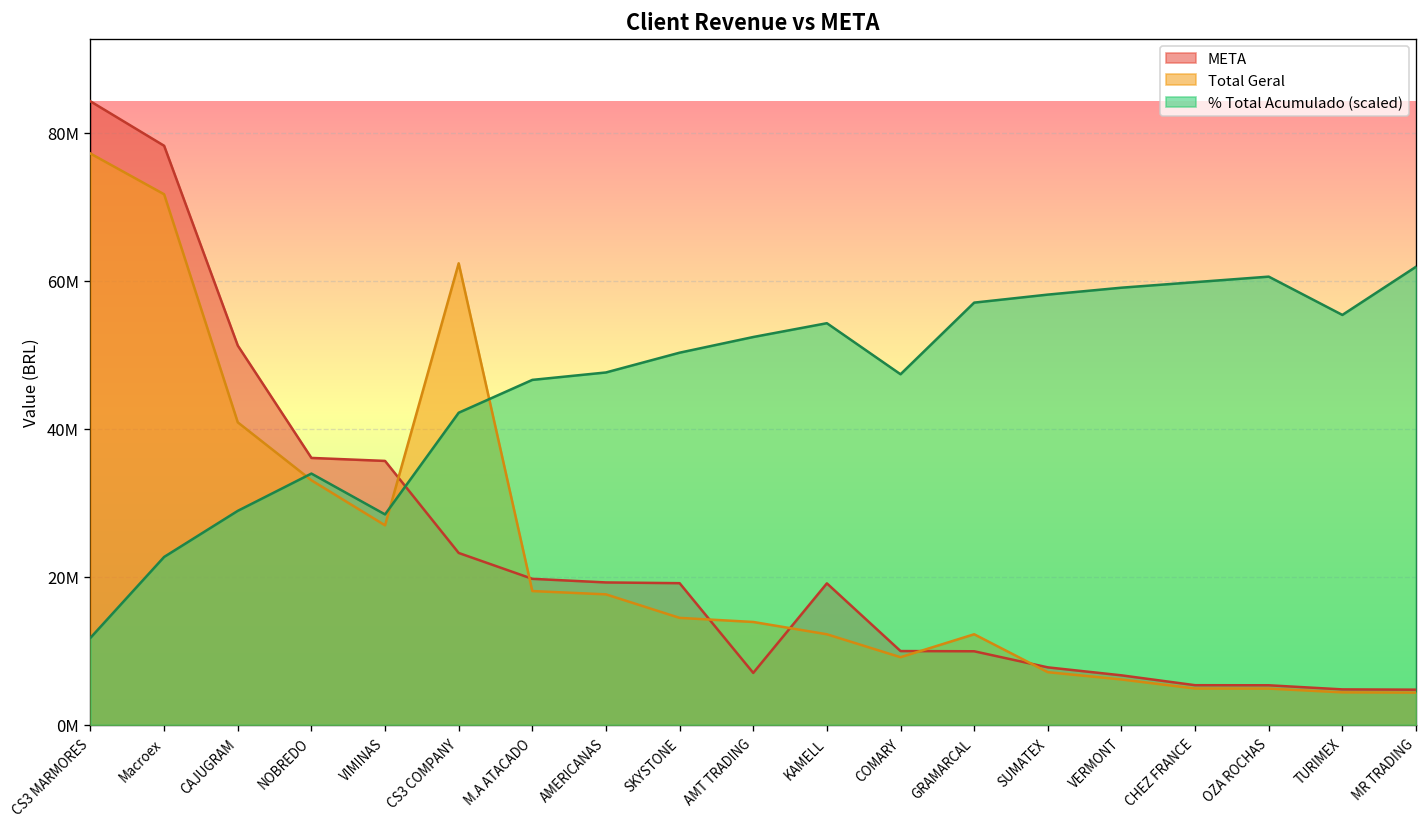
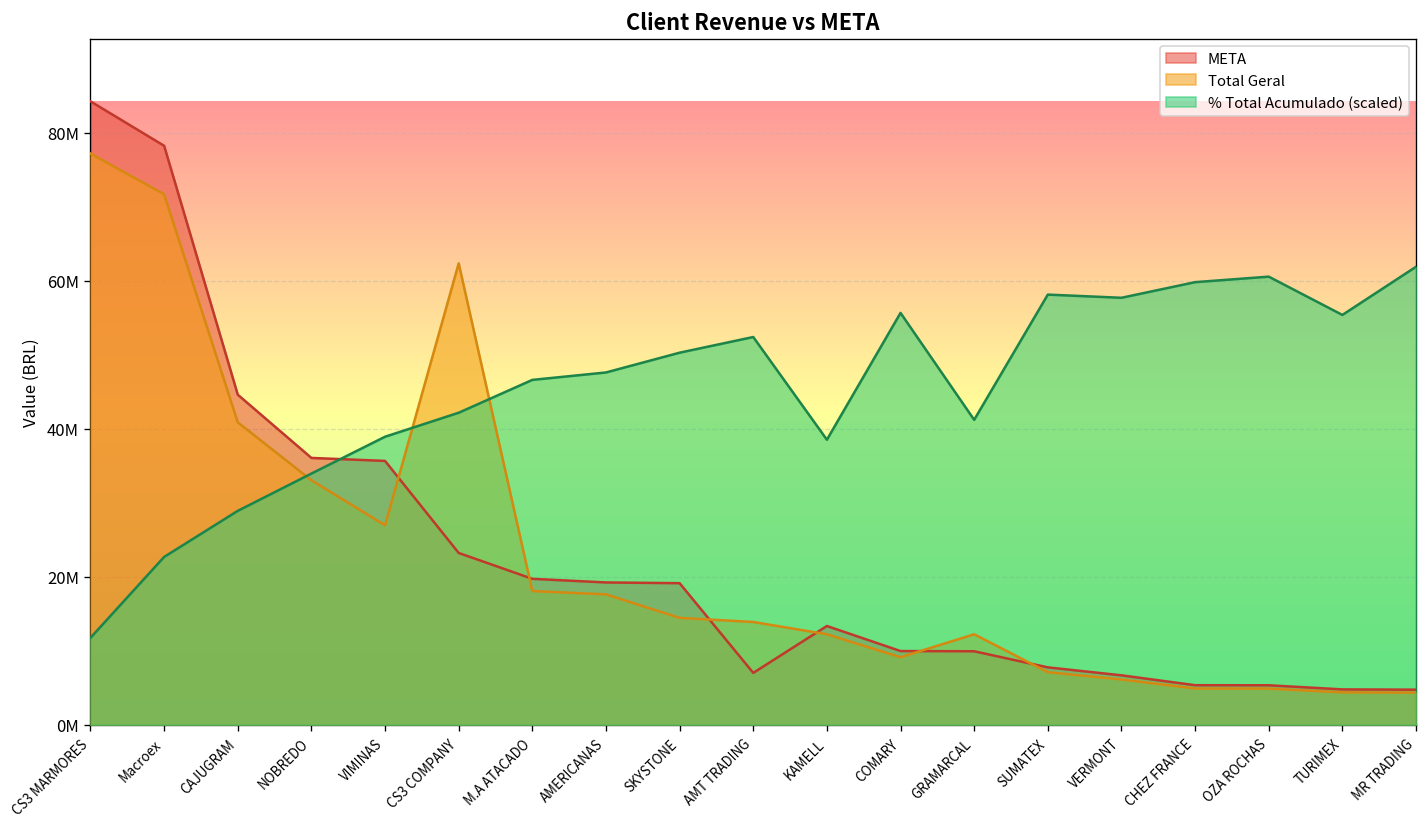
META, CAJUGRAM: 51000000 -> 45000000
% Total Acumulado (scaled), VIMINAS: 28000000 -> 39000000
META, KAMELL: 19000000 -> 13000000
% Total Acumulado (scaled), KAMELL: 54000000 -> 39000000
% Total Acumulado (scaled), COMARY: 47000000 -> 56000000
% Total Acumulado (scaled), GRAMARCAL: 57000000 -> 41000000
% Total Acumulado (scaled), VERMONT: 59000000 -> 58000000
